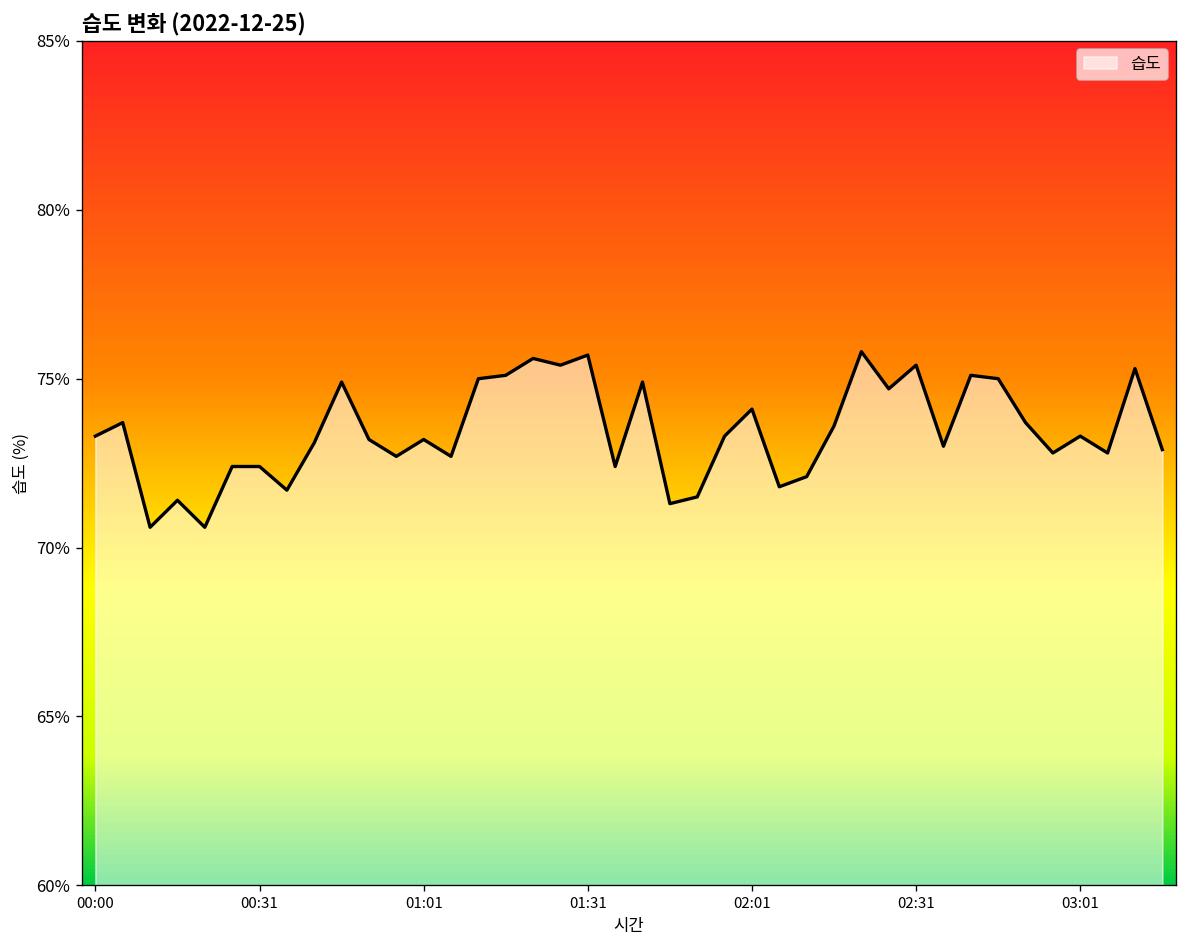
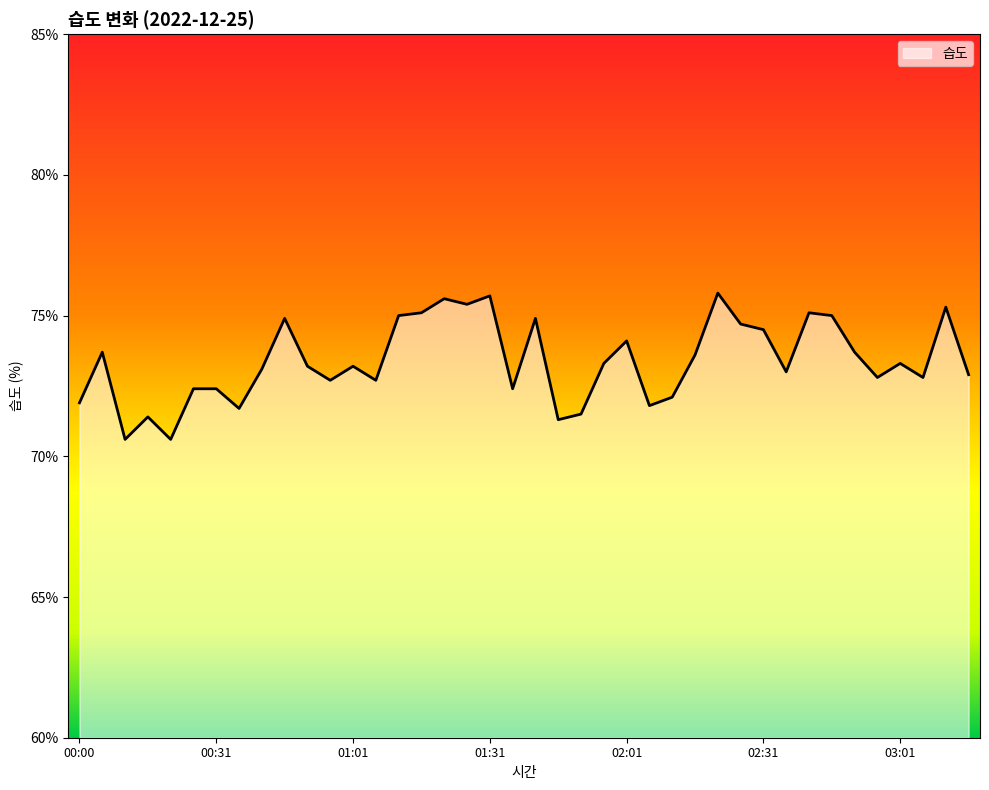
00:00: 73.3% -> 71.9%
02:31: 75.4% -> 74.5%
